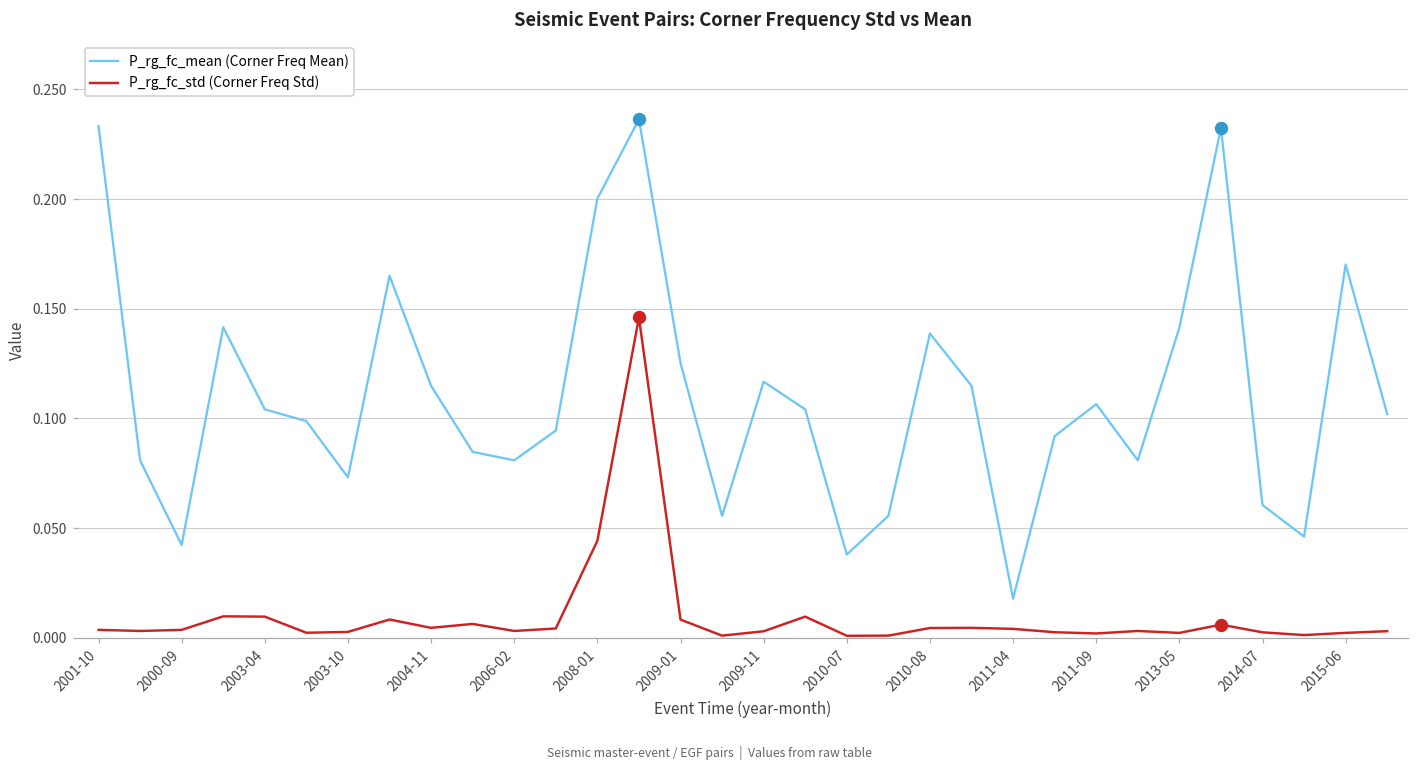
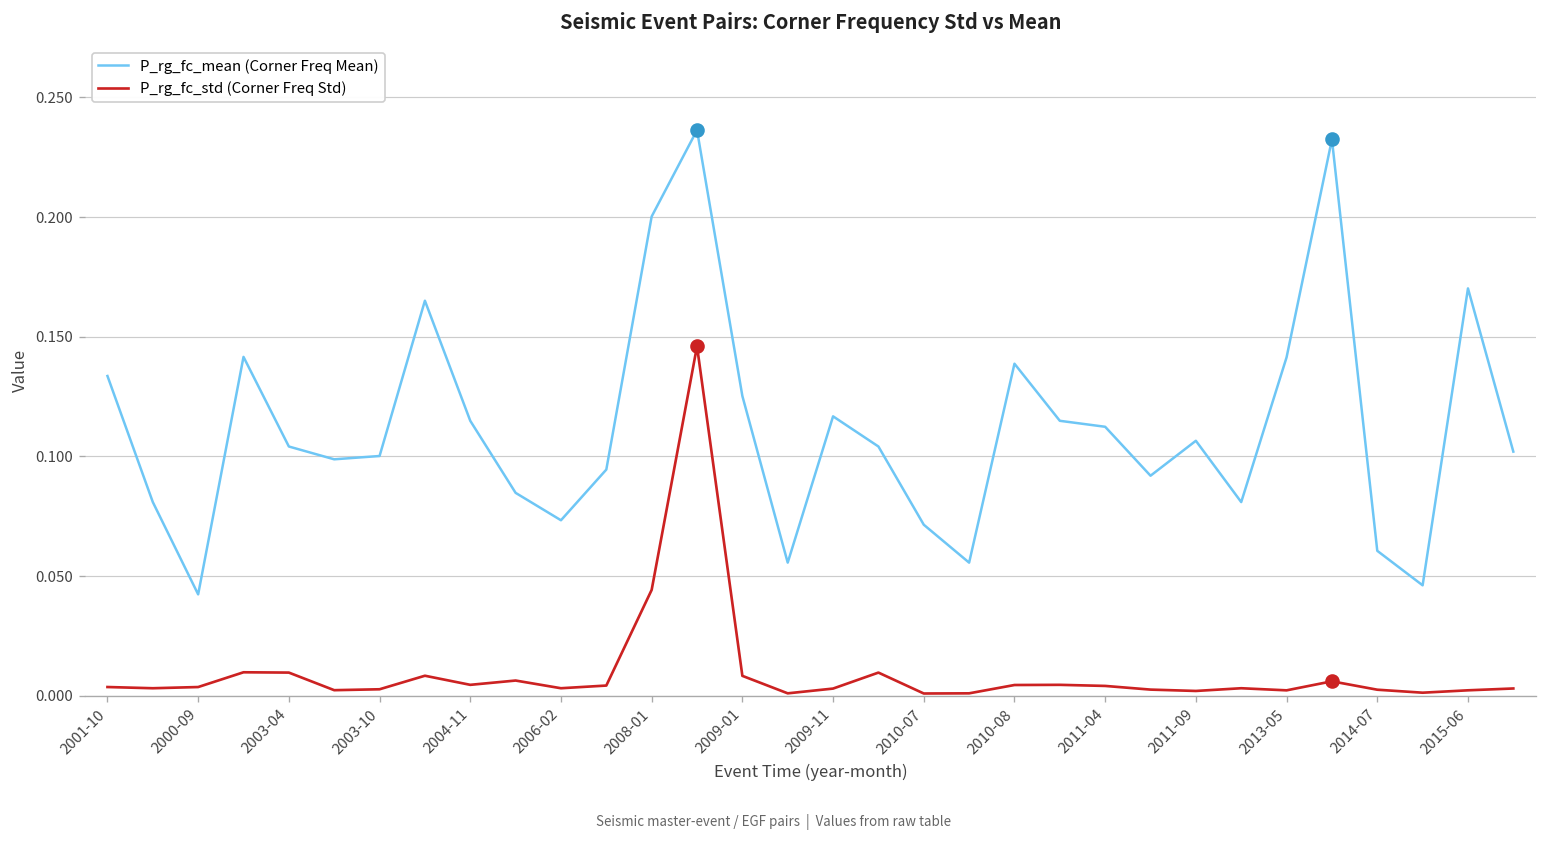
P_rg_fc_mean (Corner Freq Mean), 2001-10: 0.233 -> 0.134
P_rg_fc_mean (Corner Freq Mean), 2003-10: 0.073 -> 0.100
P_rg_fc_mean (Corner Freq Mean), 2006-02: 0.081 -> 0.073
P_rg_fc_mean (Corner Freq Mean), 2010-07: 0.038 -> 0.071
P_rg_fc_mean (Corner Freq Mean), 2011-04: 0.018 -> 0.112
